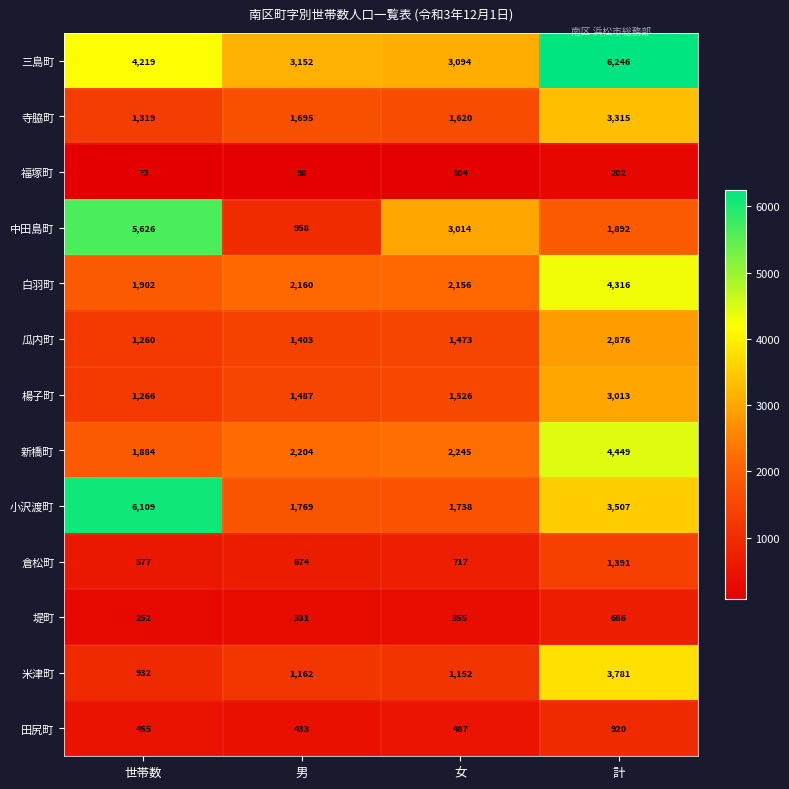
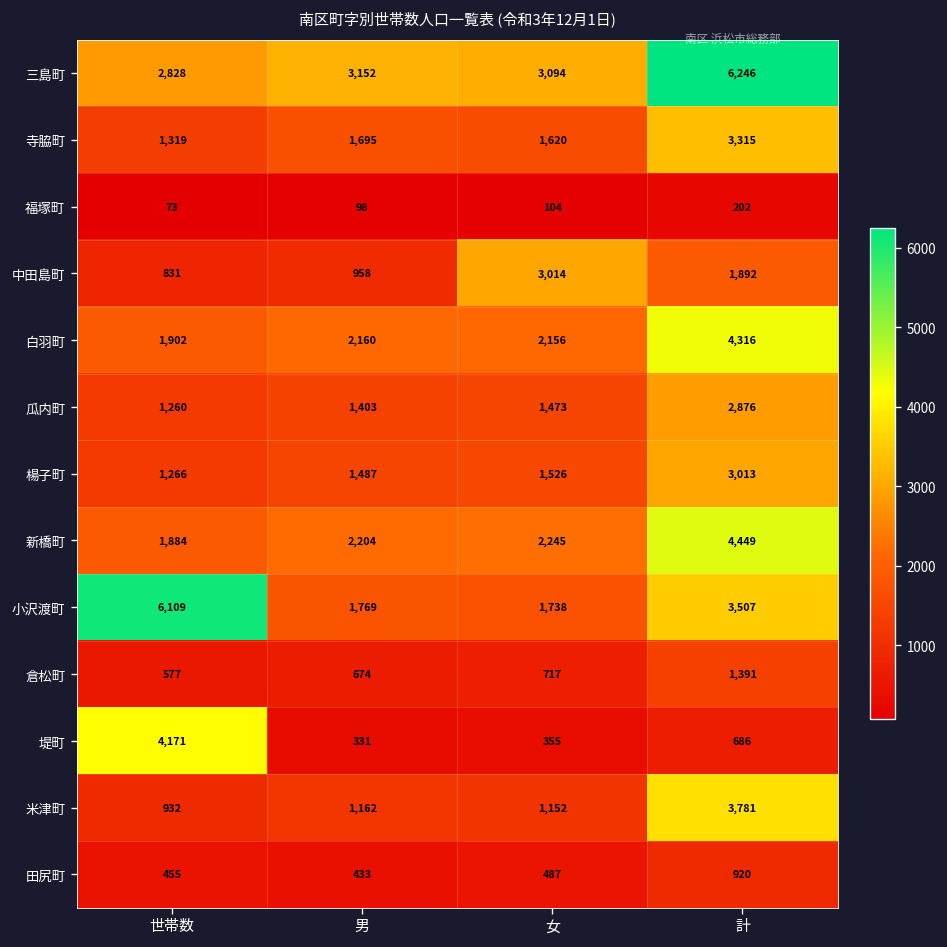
三島町, 世帯数: 4,219 -> 2,828
中田島町, 世帯数: 5,626 -> 831
堤町, 世帯数: 252 -> 4,171
